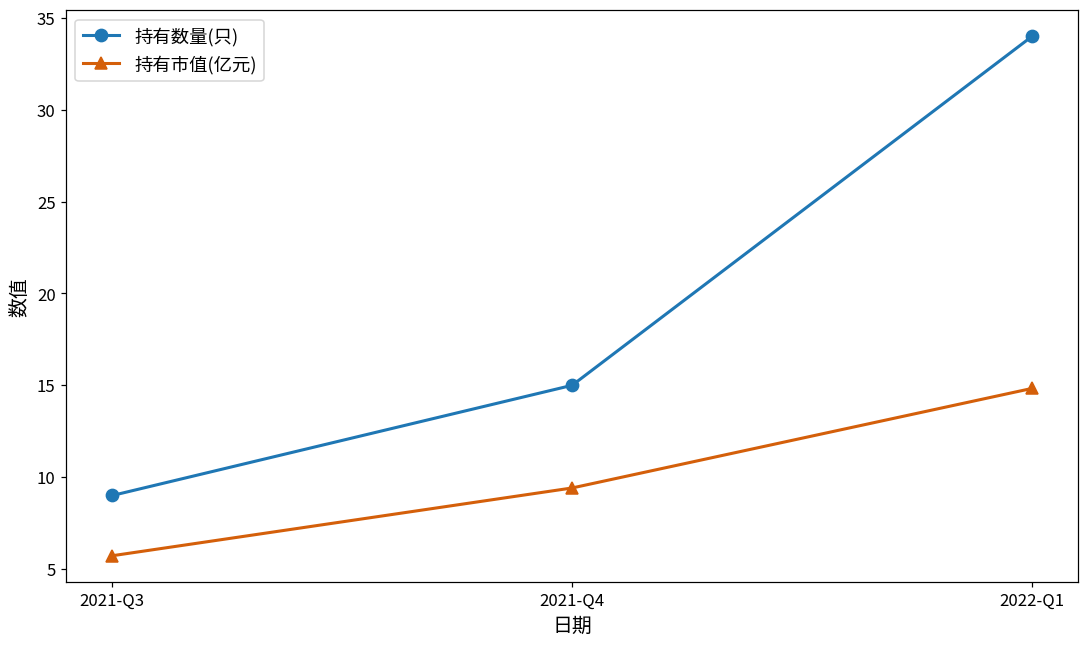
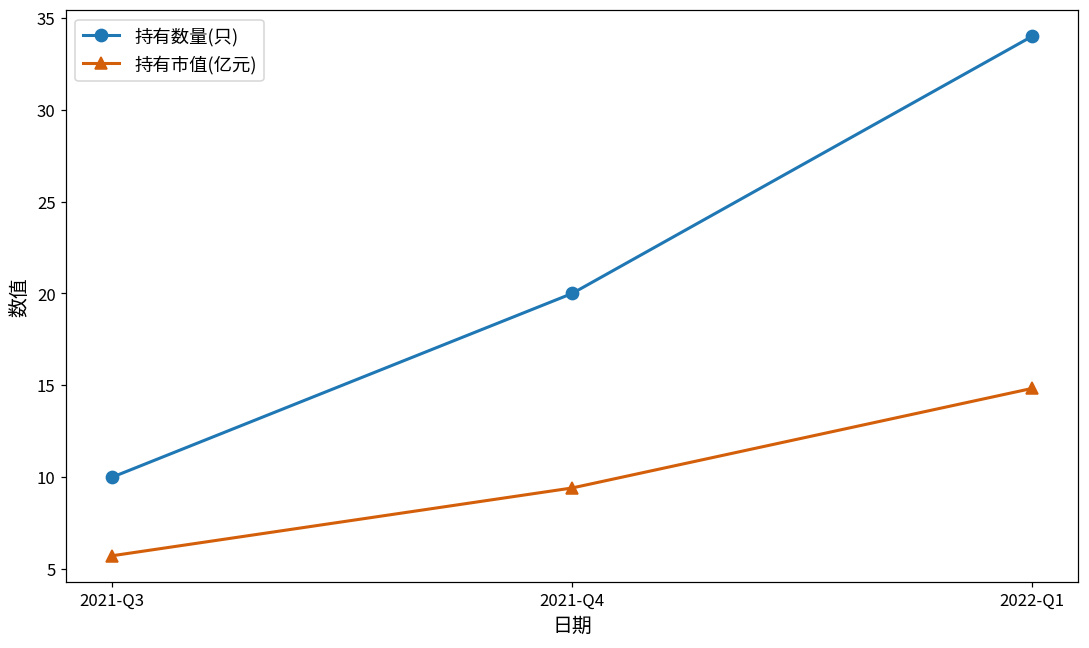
持有数量(只), 2021-Q3: 9 -> 10
持有数量(只), 2021-Q4: 15 -> 20
